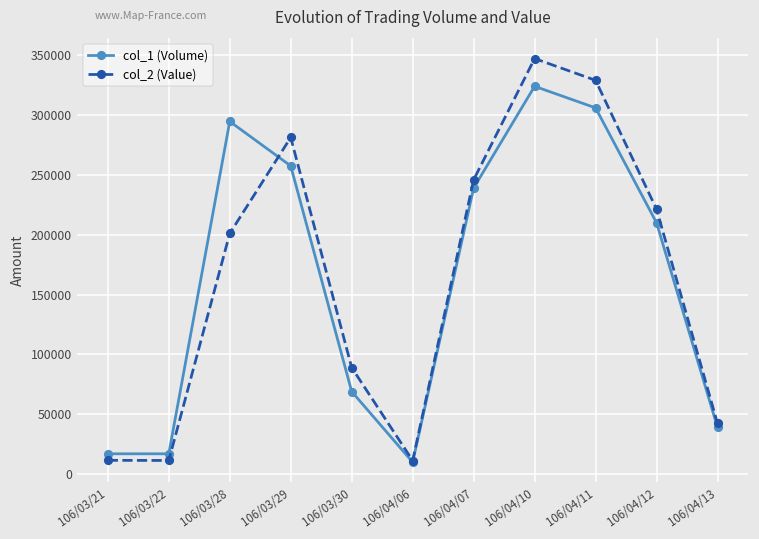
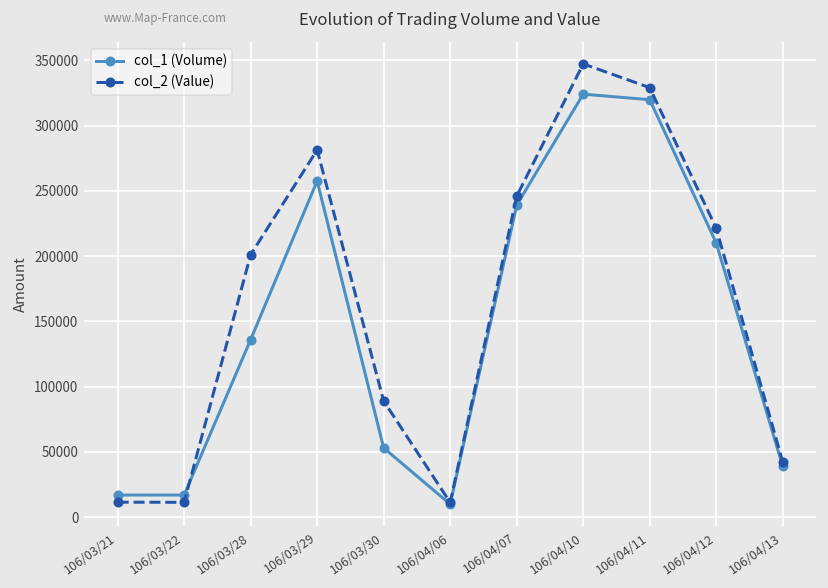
col_1 (Volume), 106/03/28: 295000 -> 136000
col_1 (Volume), 106/03/30: 69000 -> 53000
col_1 (Volume), 106/04/11: 306000 -> 320000
